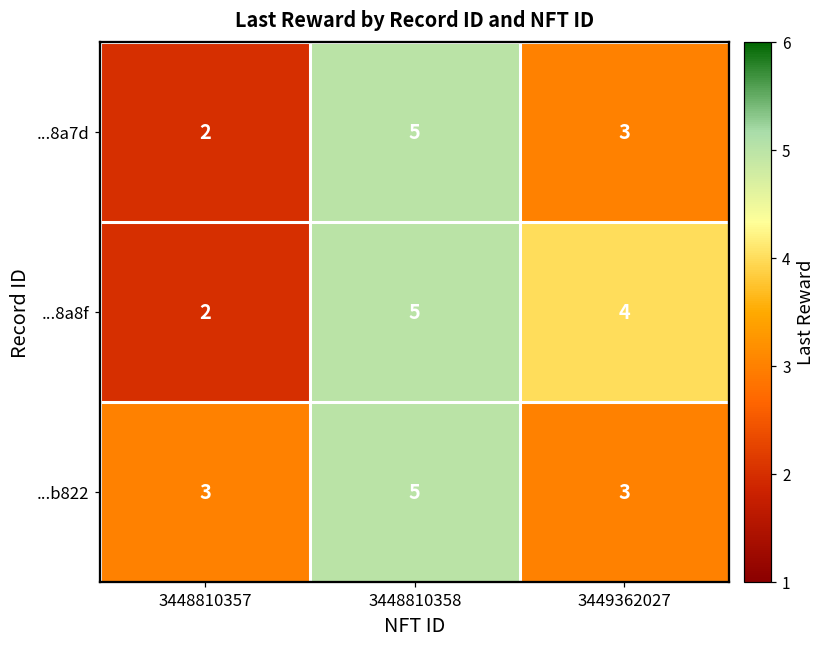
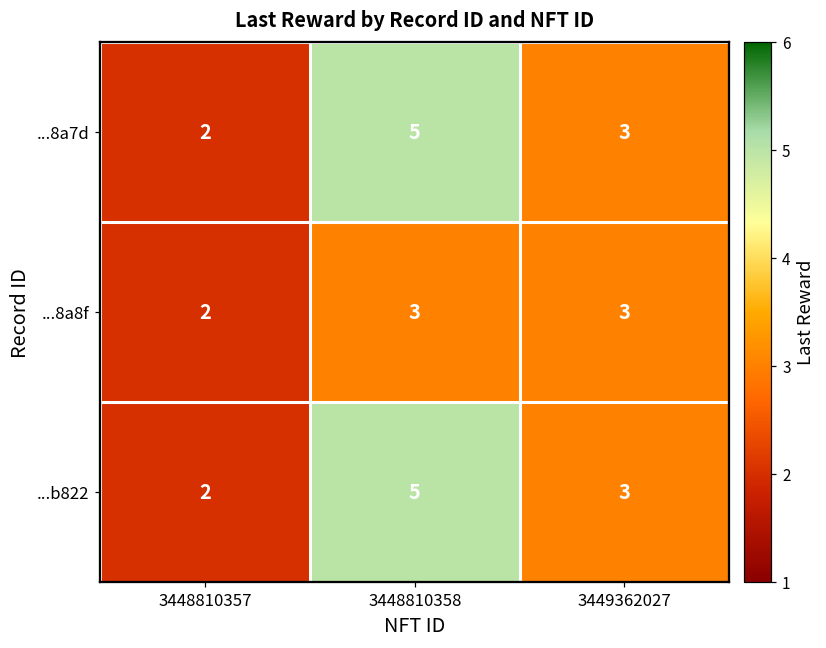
...8a8f, 3448810358: 5 -> 3
...8a8f, 3449362027: 4 -> 3
...b822, 3448810357: 3 -> 2
